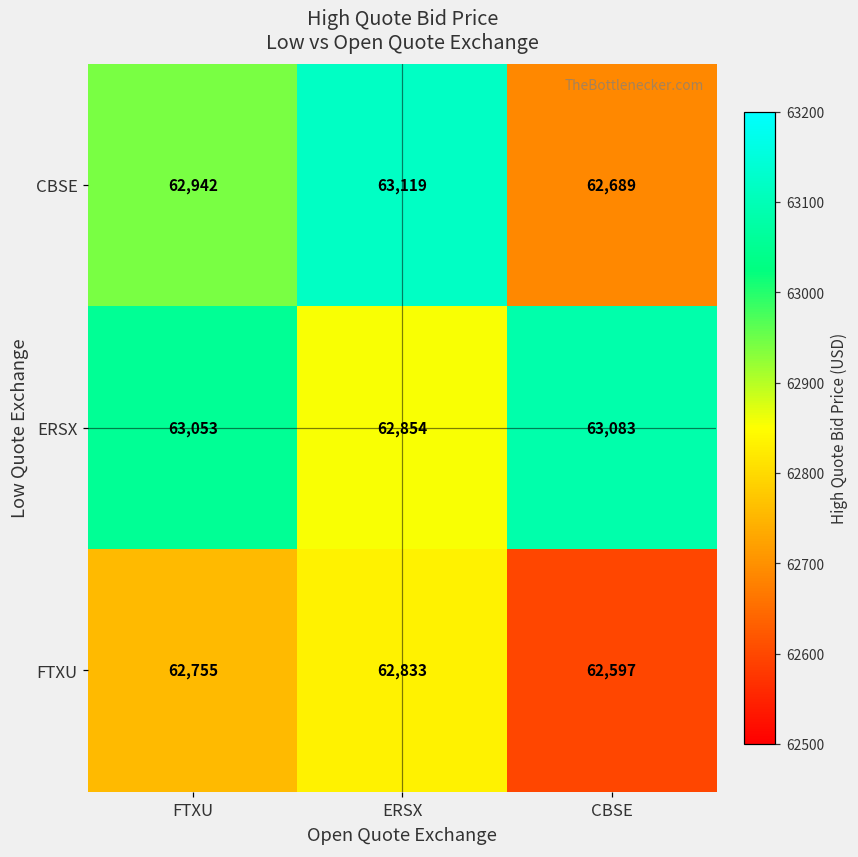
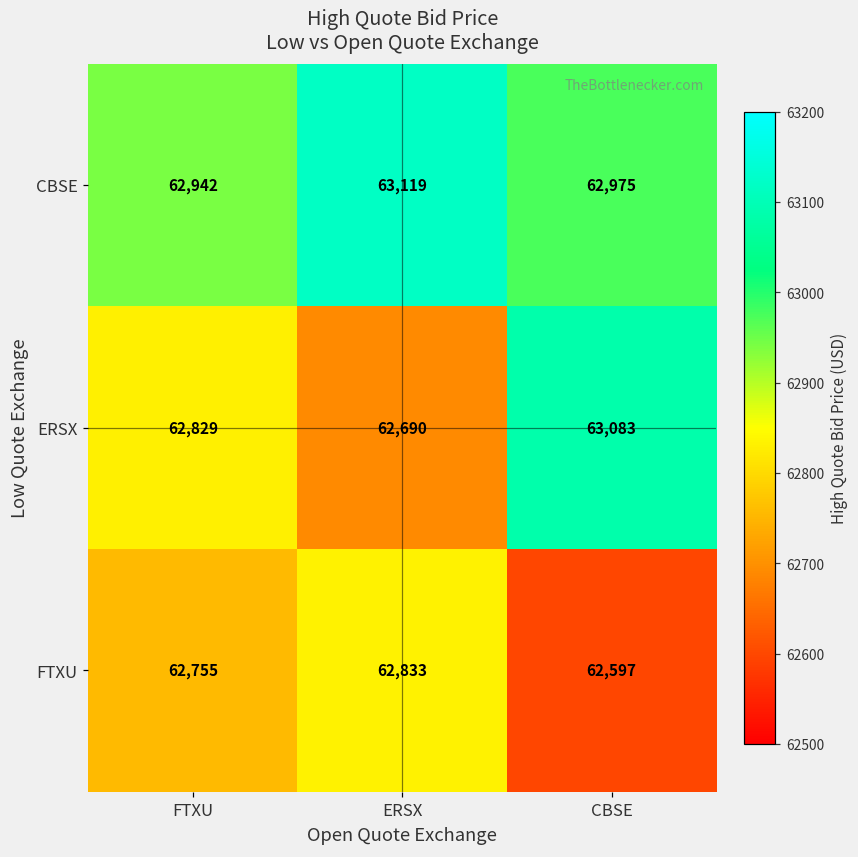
CBSE, CBSE: 62,689 -> 62,975
ERSX, FTXU: 63,053 -> 62,829
ERSX, ERSX: 62,854 -> 62,690
